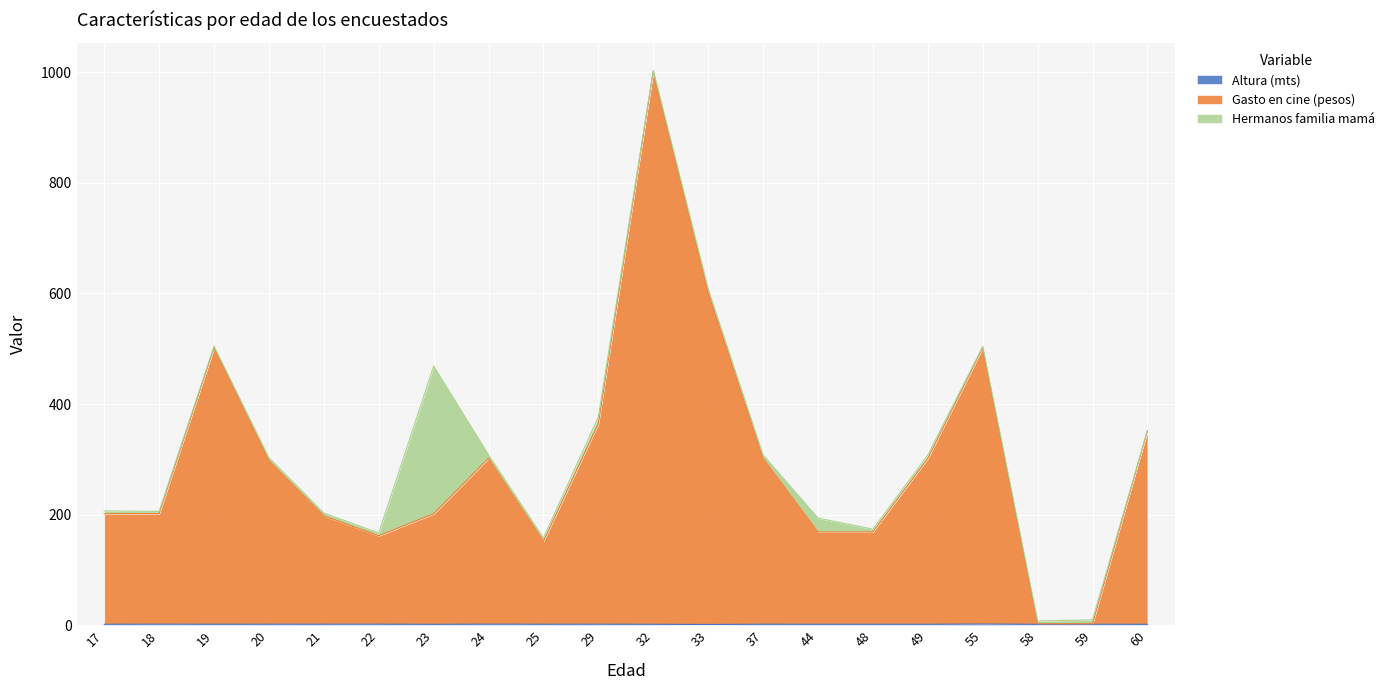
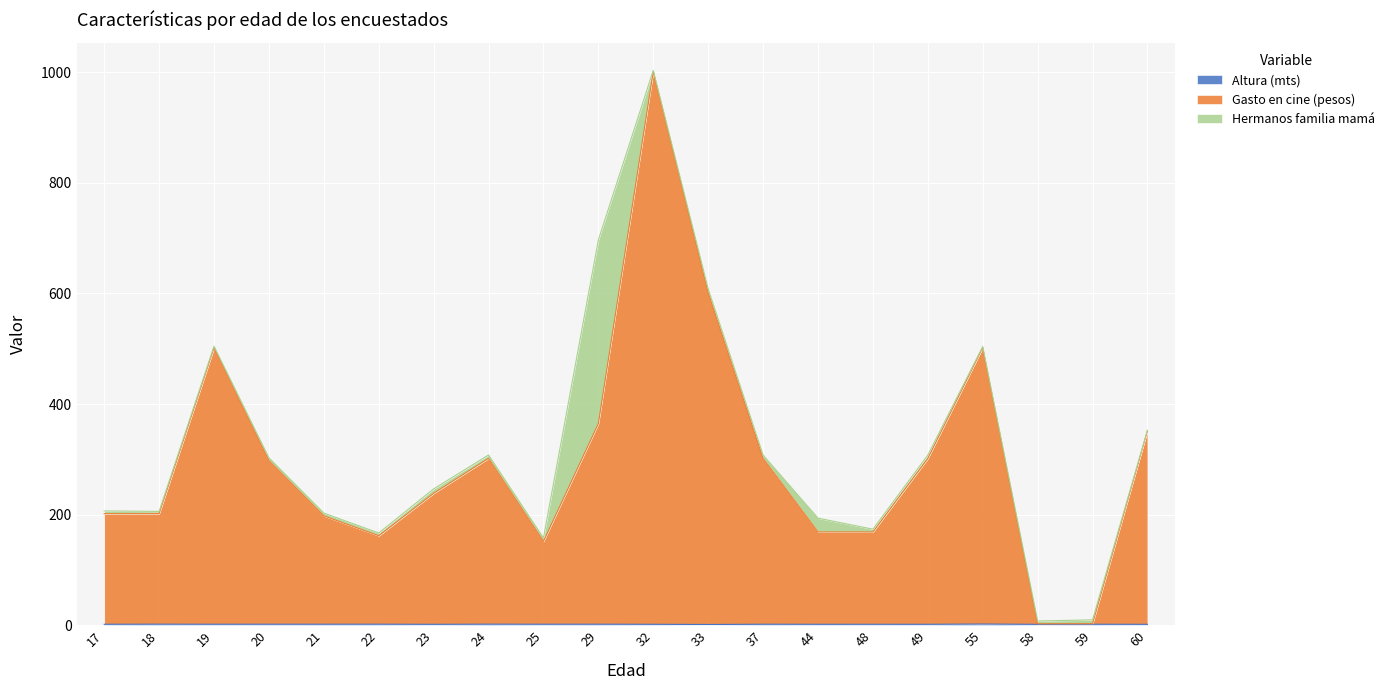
Gasto en cine (pesos), 23: 200 -> 240
Hermanos familia mamá, 23: 270 -> 10
Hermanos familia mamá, 29: 10 -> 330
